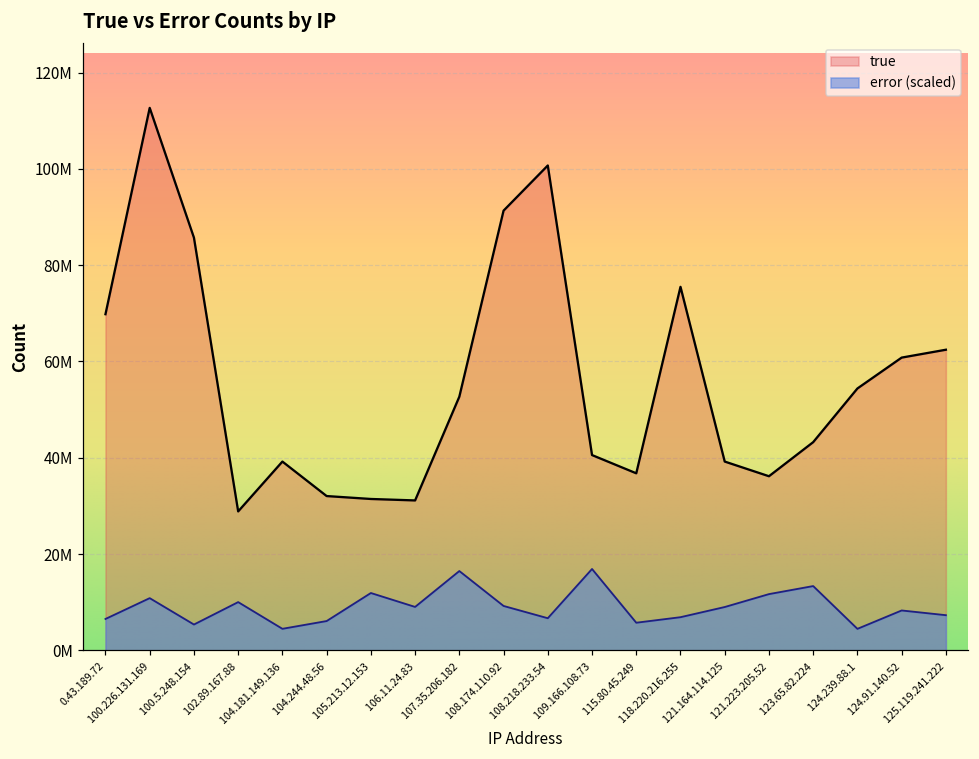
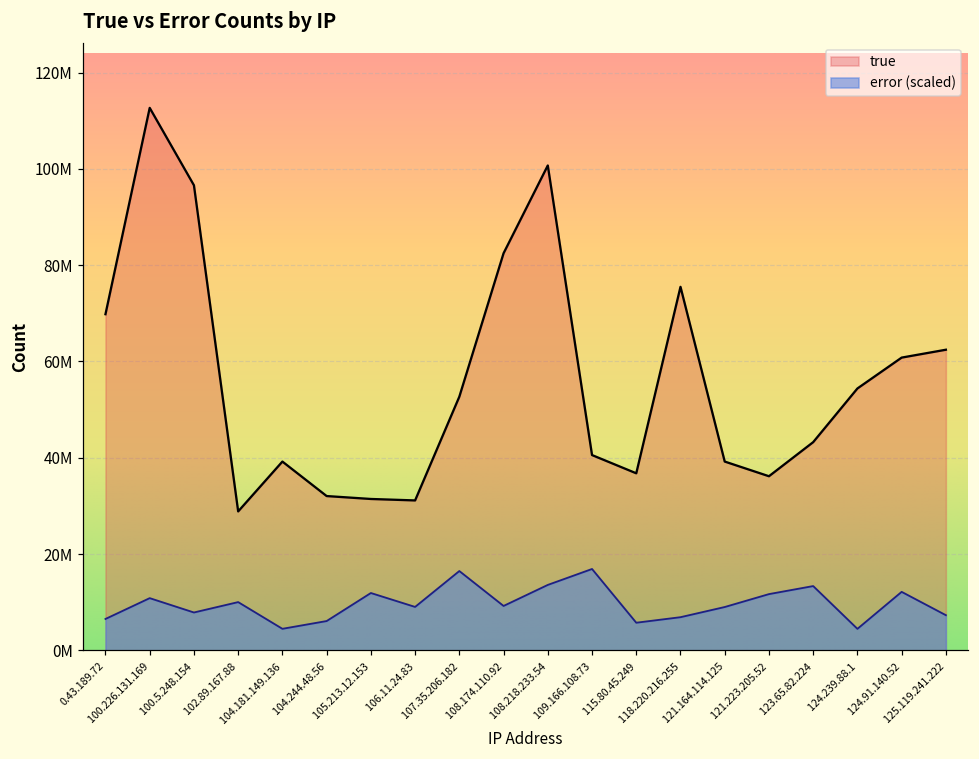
true, 100.5.248.154: 86000000 -> 97000000
error (scaled), 100.5.248.154: 5000000 -> 8000000
true, 108.174.110.92: 91000000 -> 82000000
error (scaled), 108.218.233.54: 7000000 -> 14000000
error (scaled), 124.91.140.52: 8000000 -> 12000000
